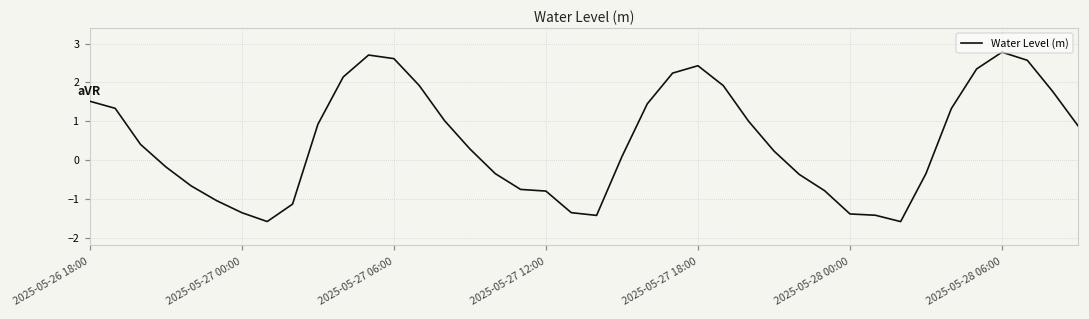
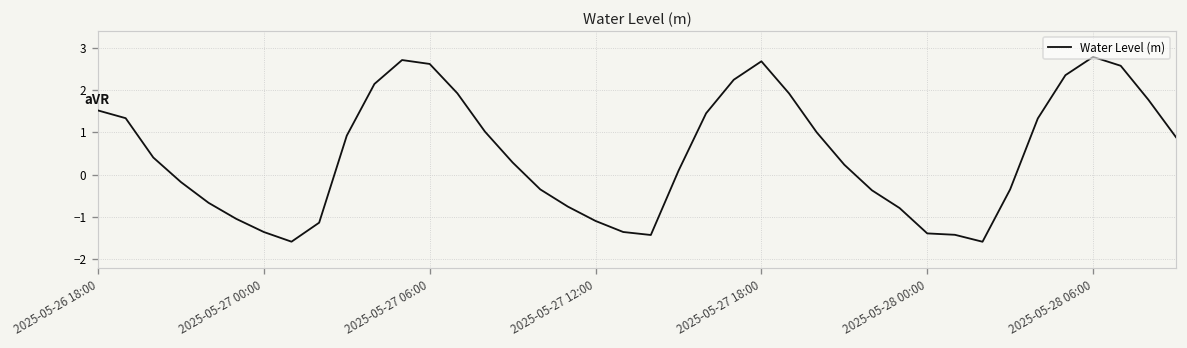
2025-05-27 12:00: -0.8 -> -1.1
2025-05-27 18:00: 2.4 -> 2.7
